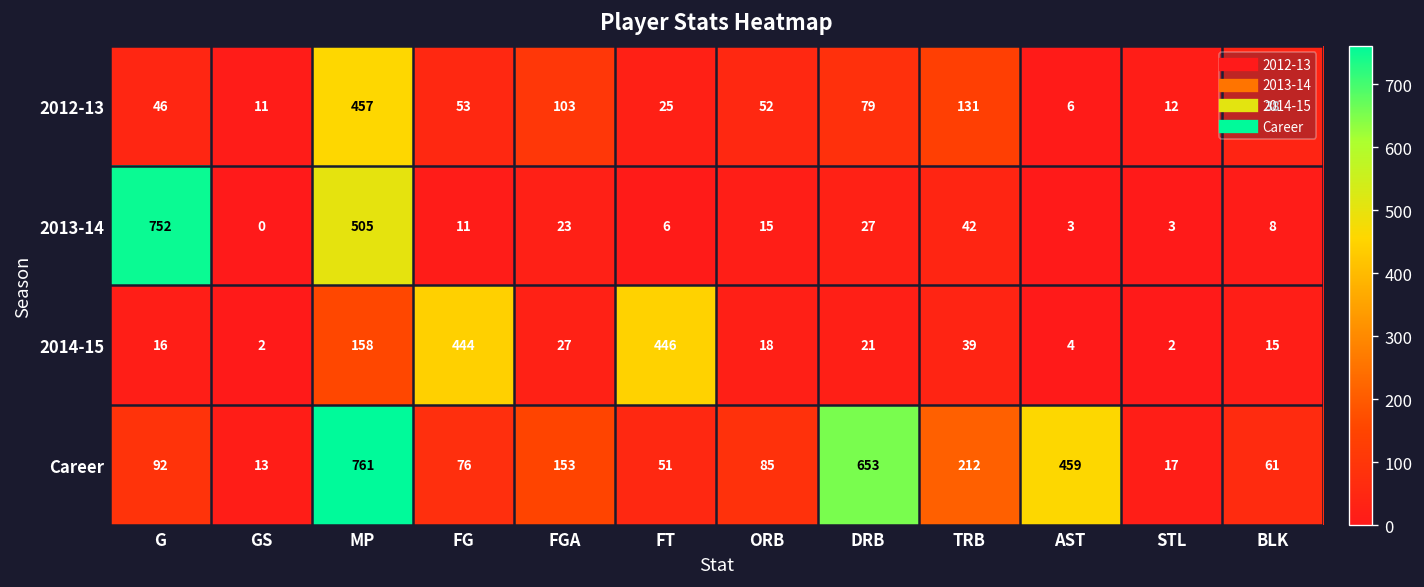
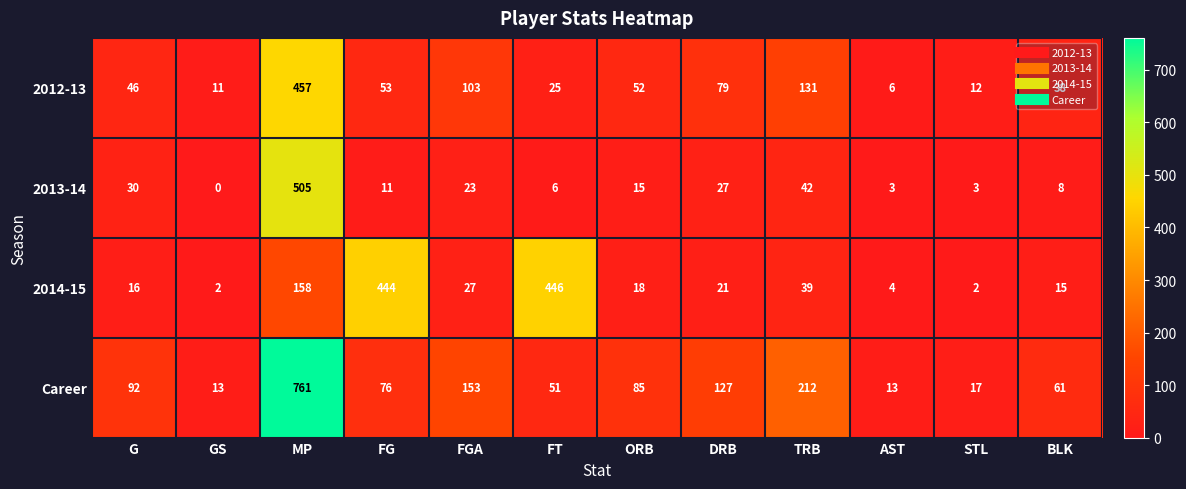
2013-14, G: 752 -> 30
Career, DRB: 653 -> 127
Career, AST: 459 -> 13
